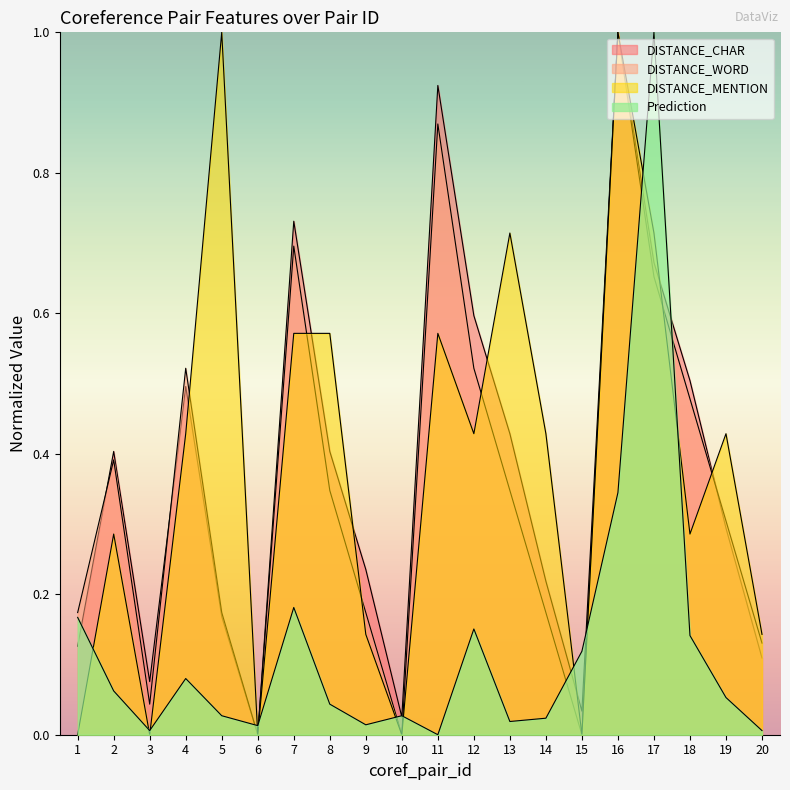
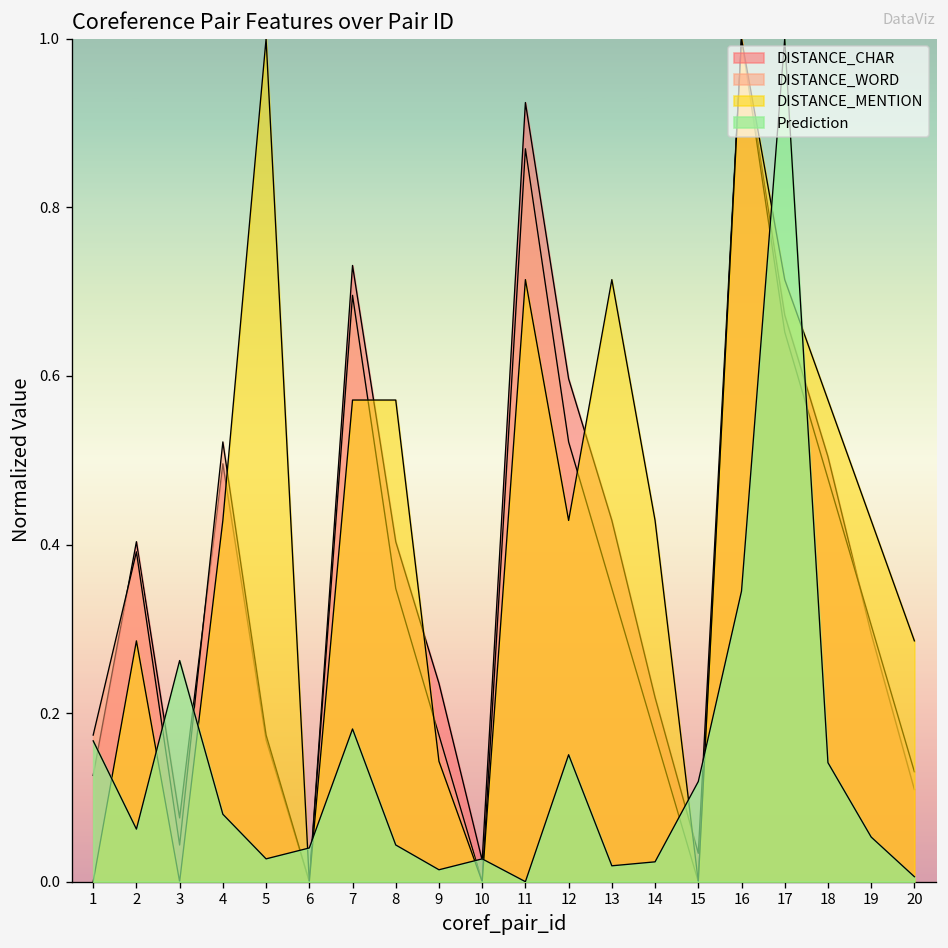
Prediction, 3: 0.01 -> 0.26
Prediction, 6: 0.01 -> 0.04
DISTANCE_MENTION, 11: 0.57 -> 0.71
DISTANCE_MENTION, 18: 0.29 -> 0.57
DISTANCE_MENTION, 20: 0.14 -> 0.29
